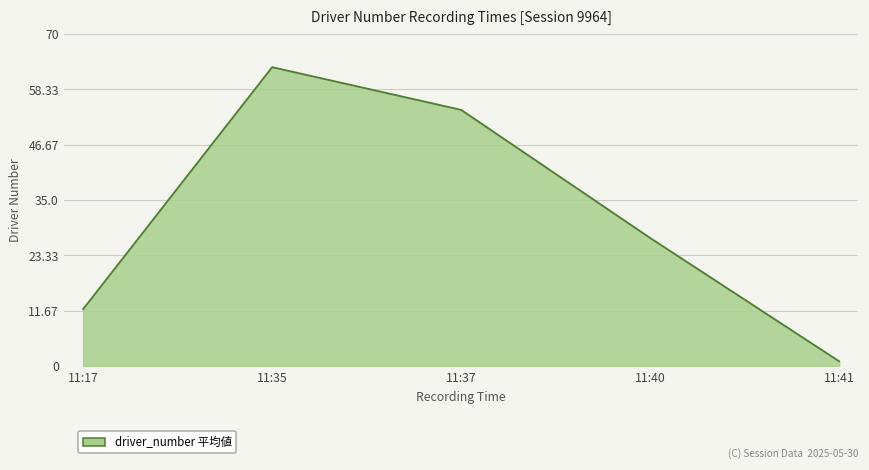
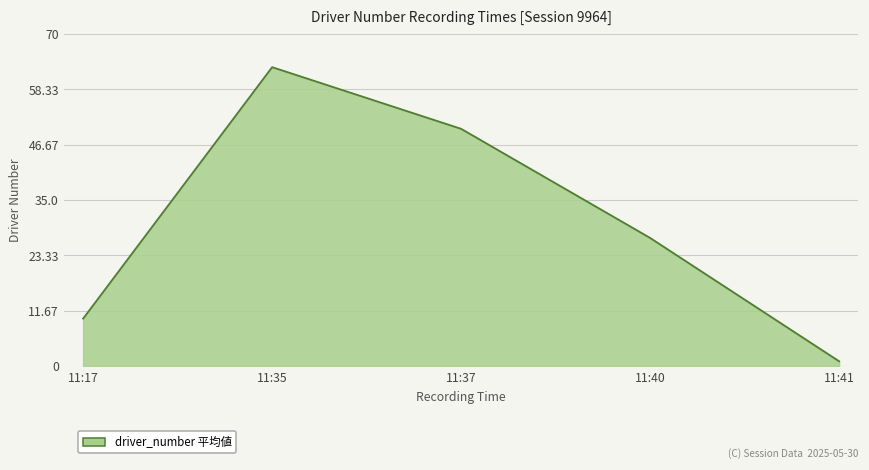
11:17: 12 -> 10
11:37: 54 -> 50
